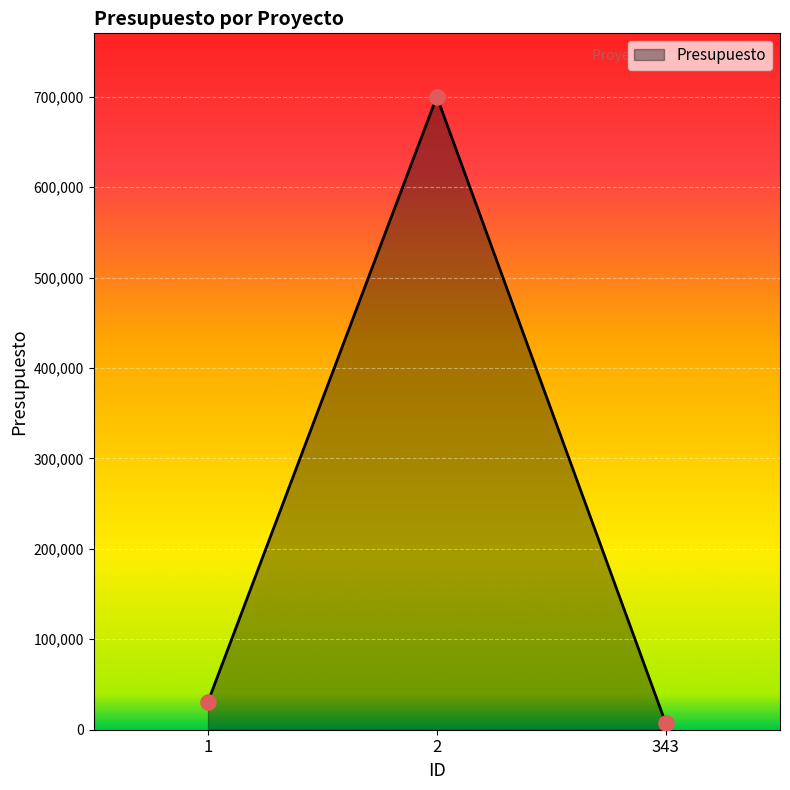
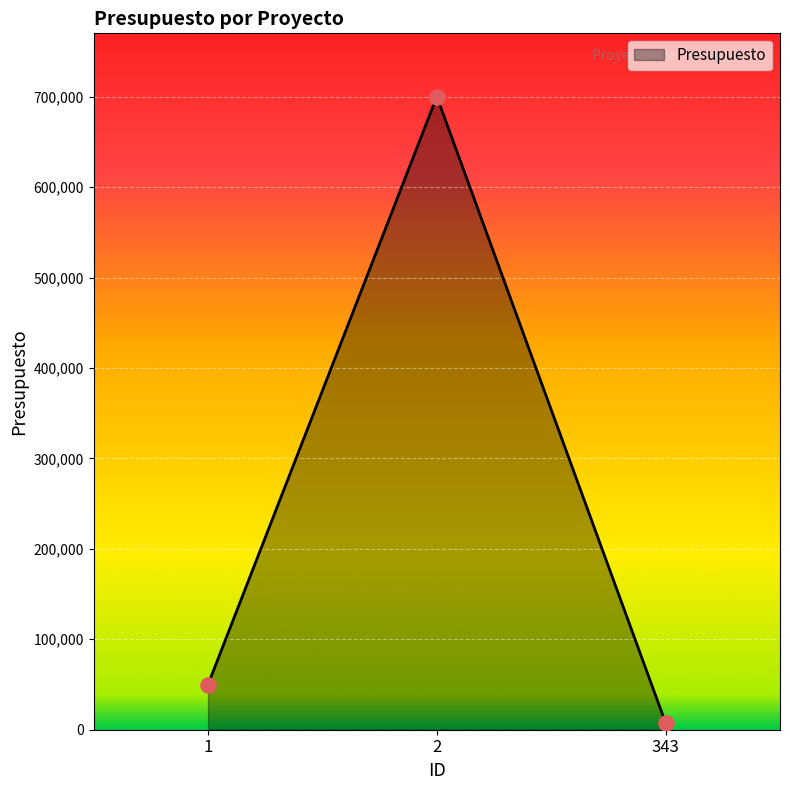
1: 30,000 -> 50,000
